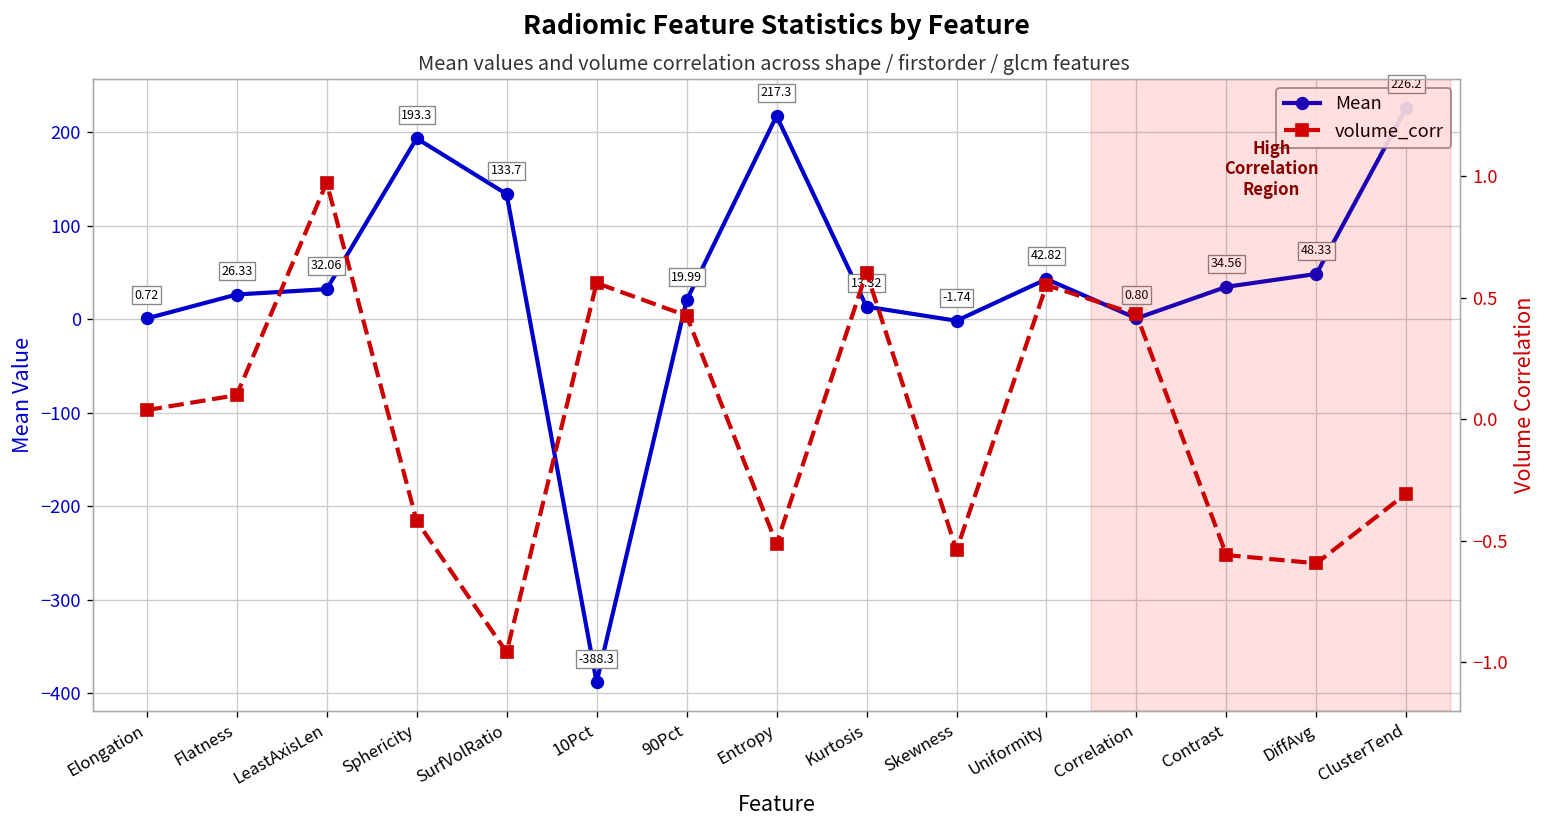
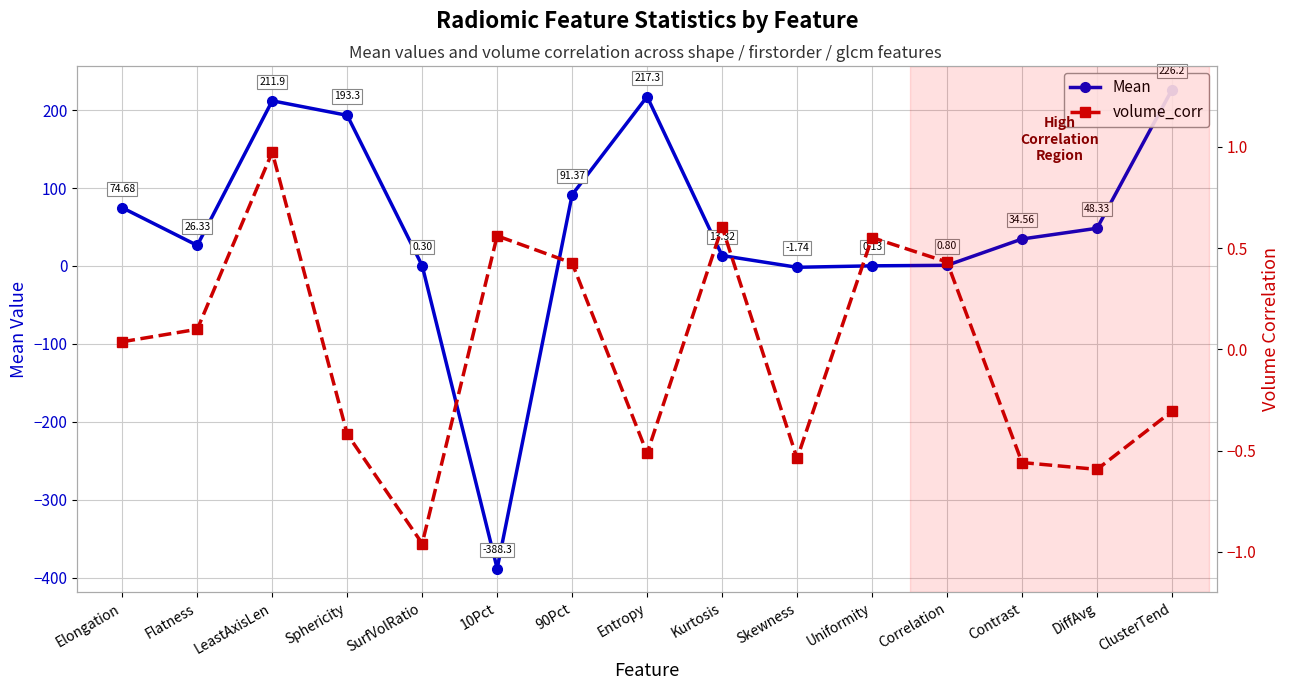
Mean, Elongation: 0.72 -> 74.68
Mean, LeastAxisLen: 32.06 -> 211.9
Mean, SurfVolRatio: 133.7 -> 0.30
Mean, 90Pct: 19.99 -> 91.37
Mean, Uniformity: 42.82 -> 0.13
